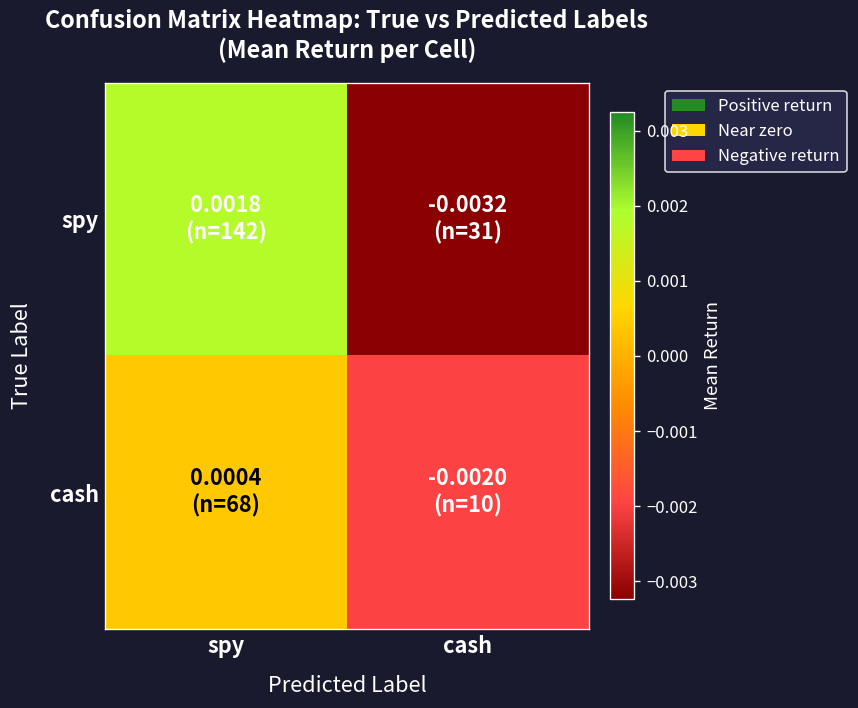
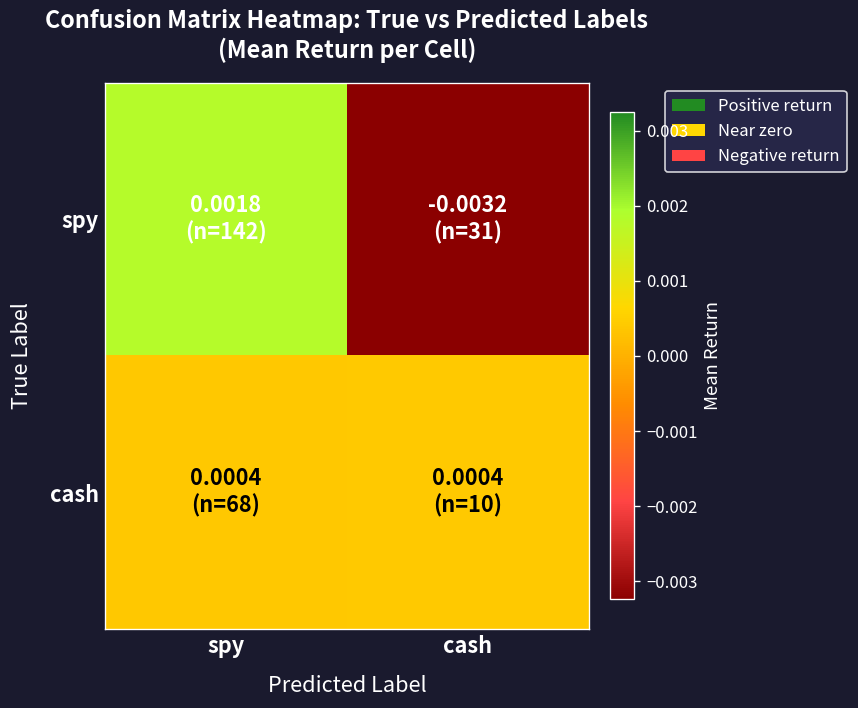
cash, cash: -0.0020 -> 0.0004
